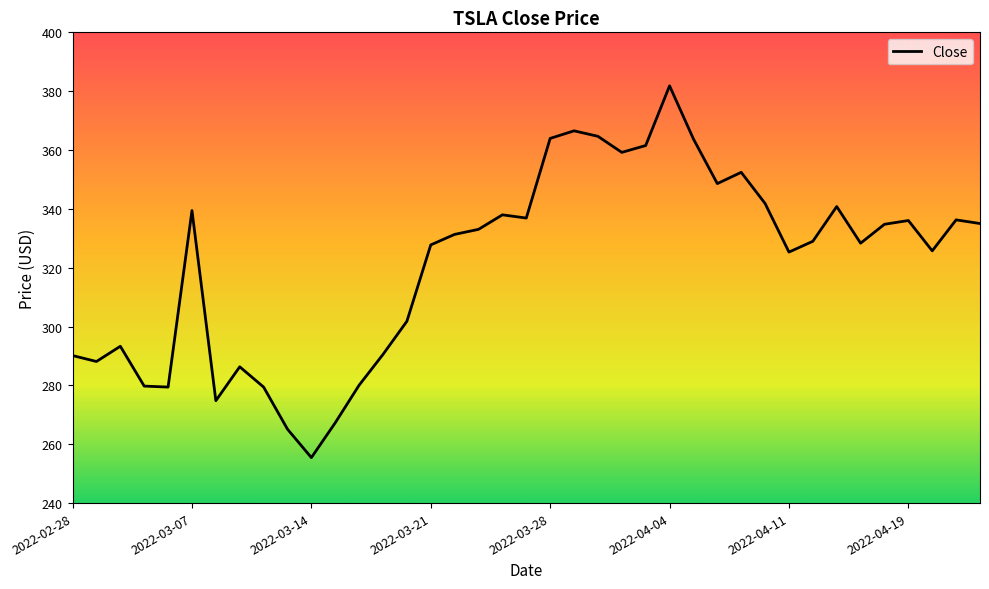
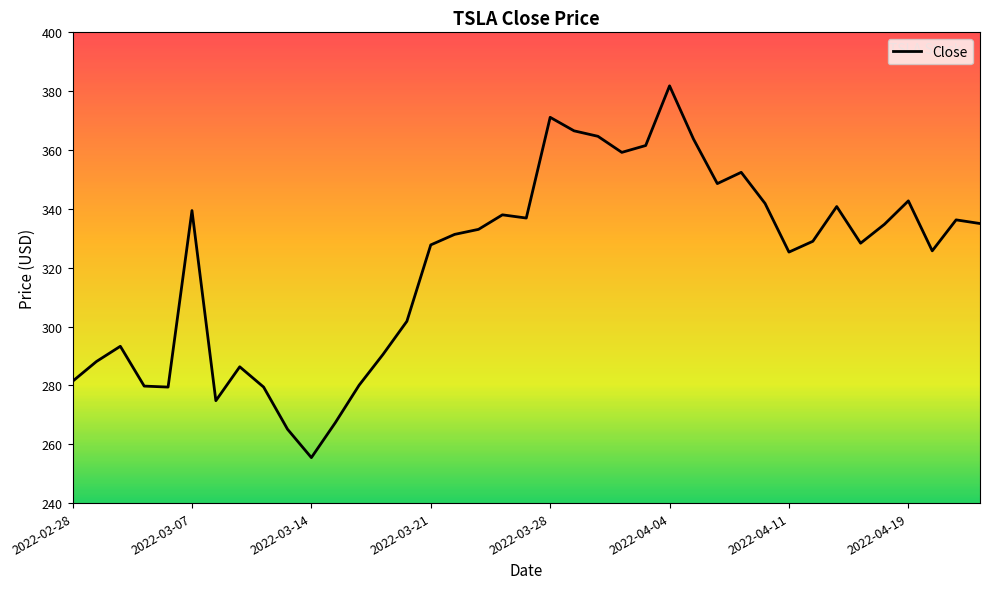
2022-02-28: 290 -> 281
2022-03-28: 364 -> 371
2022-04-19: 336 -> 343
